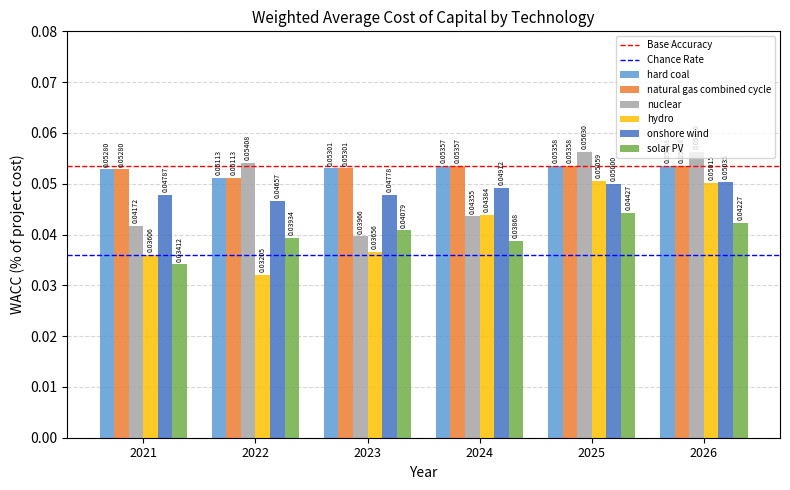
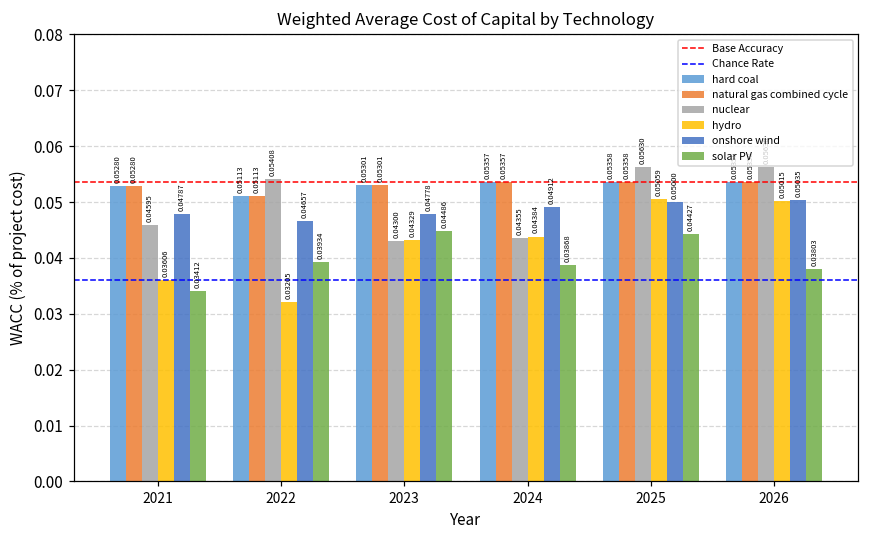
nuclear, 2021: 0.04172 -> 0.04595
nuclear, 2023: 0.03966 -> 0.04300
hydro, 2023: 0.03656 -> 0.04329
solar PV, 2023: 0.04079 -> 0.04486
solar PV, 2026: 0.04227 -> 0.03803
